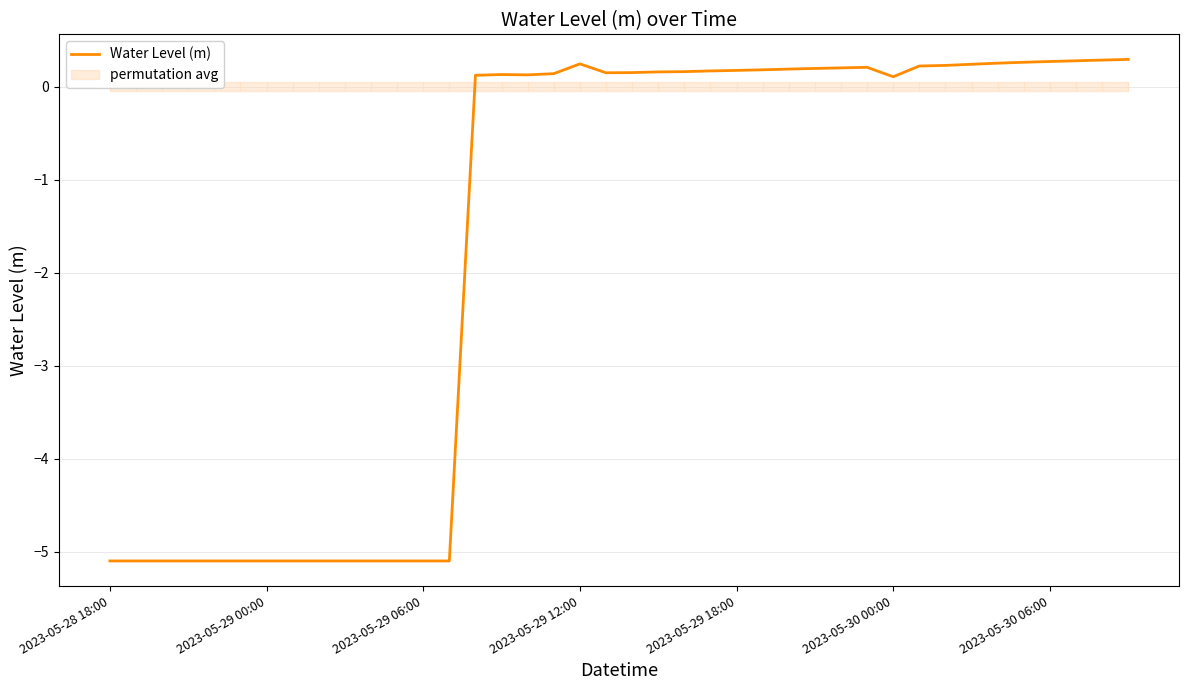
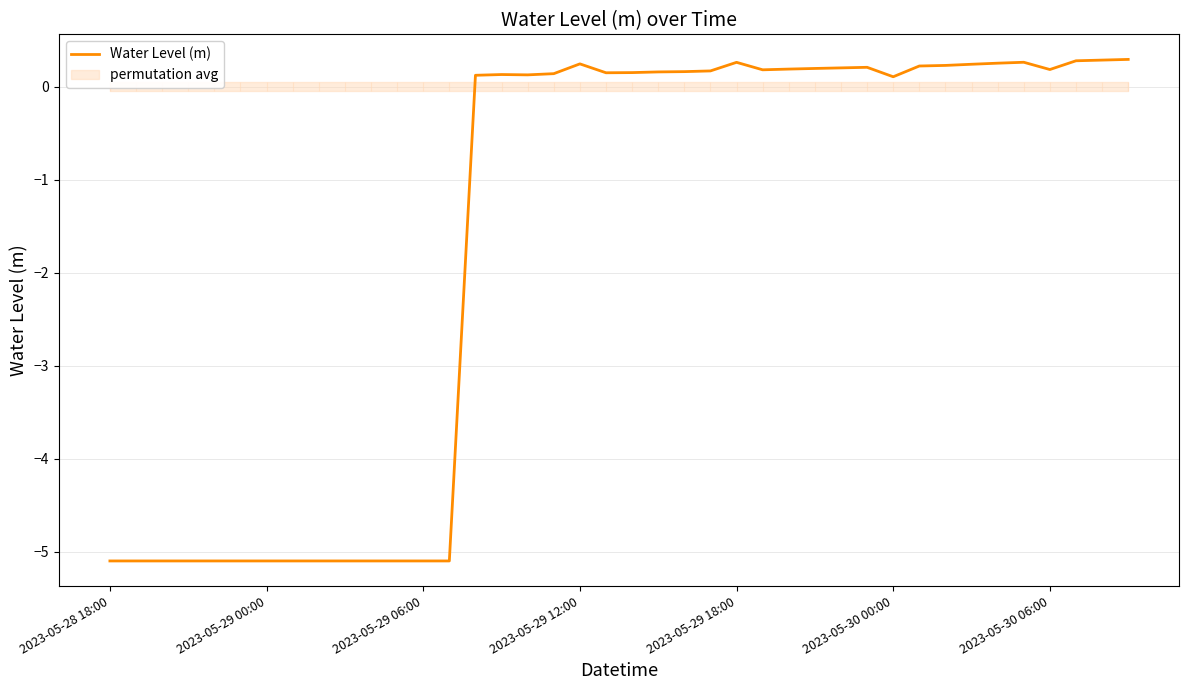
Water Level (m), 2023-05-29 18:00: 0.2 -> 0.3
Water Level (m), 2023-05-30 06:00: 0.3 -> 0.2
